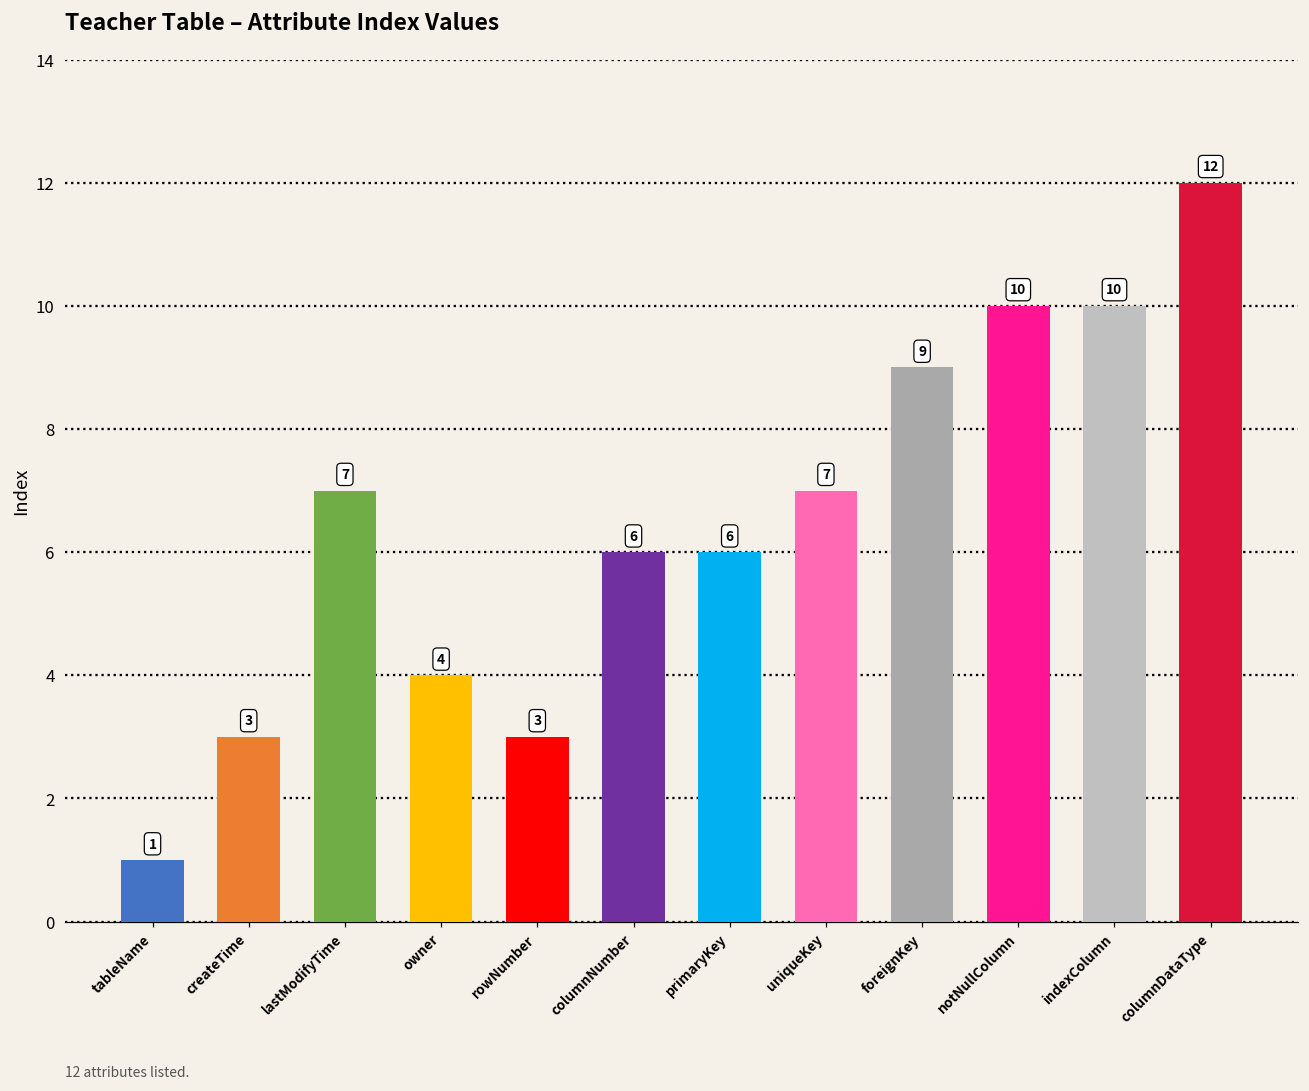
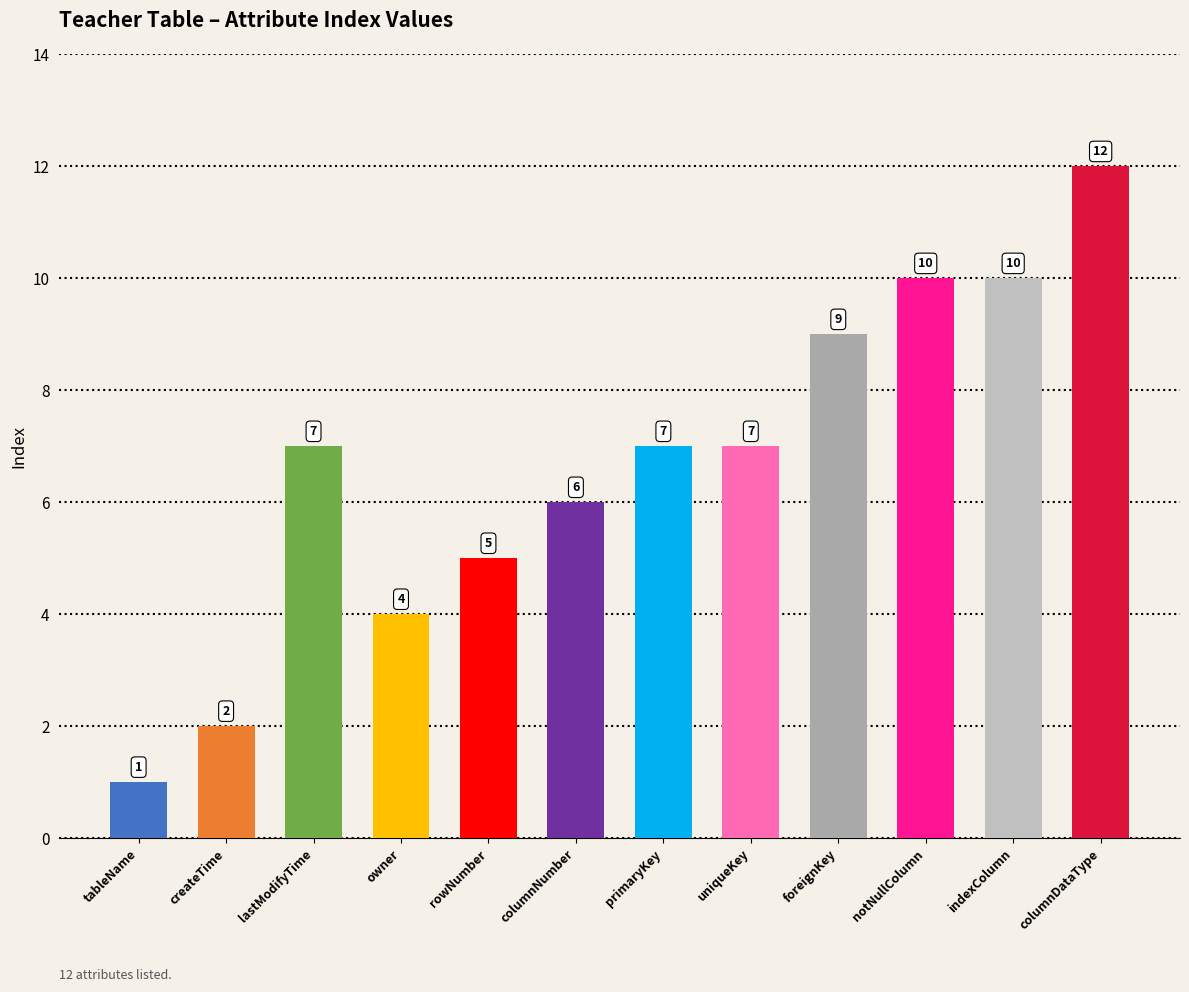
createTime: 3 -> 2
rowNumber: 3 -> 5
primaryKey: 6 -> 7
